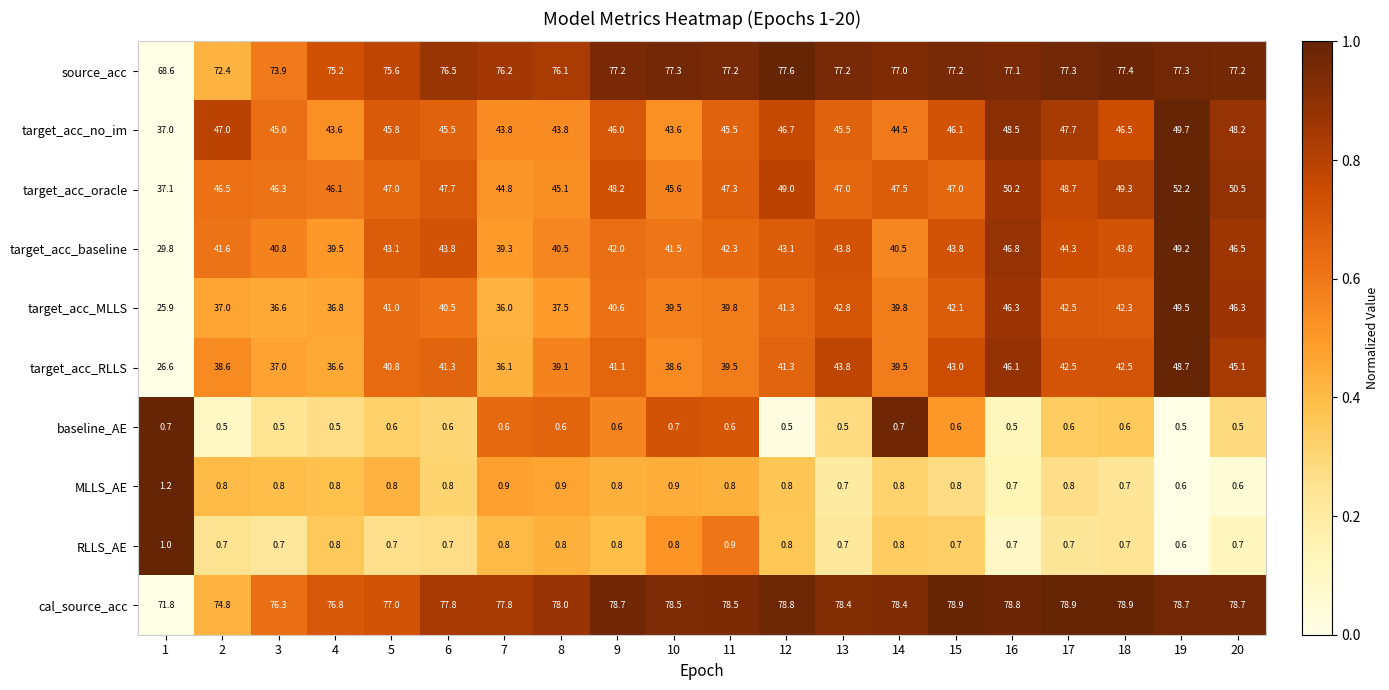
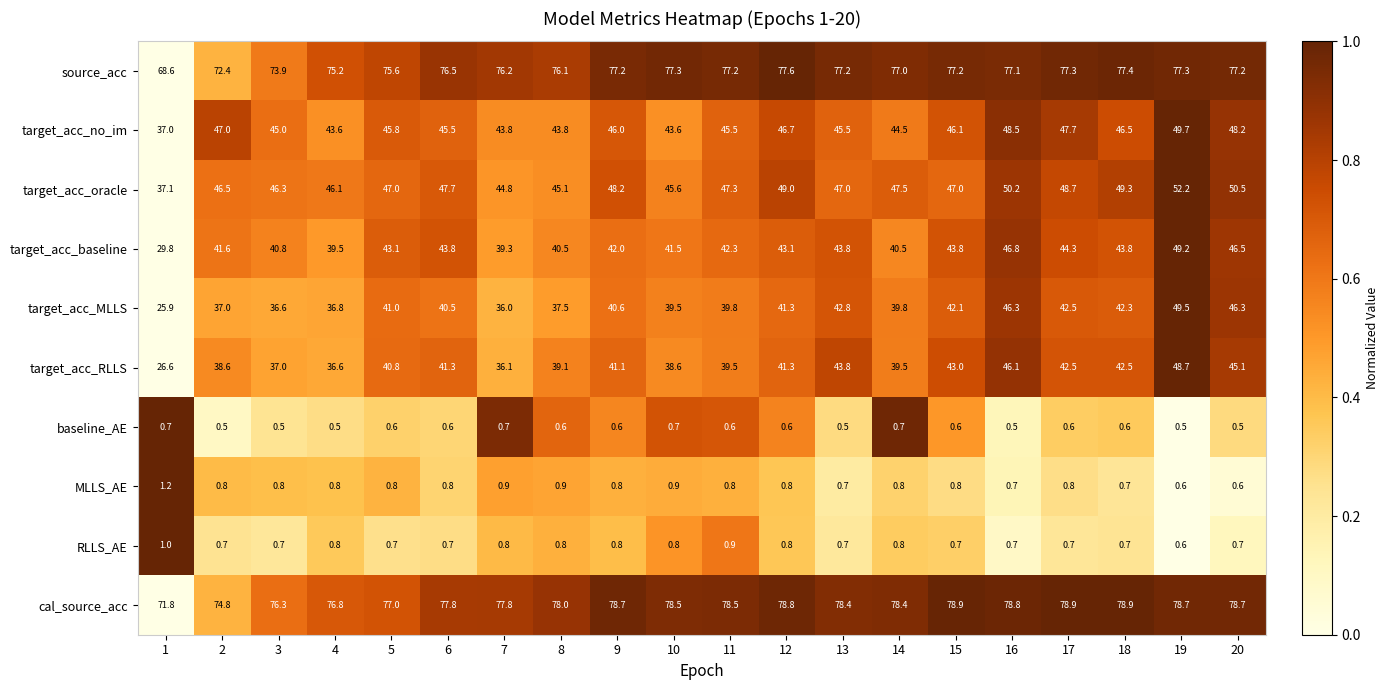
baseline_AE, 7: 0.6 -> 0.7
baseline_AE, 12: 0.5 -> 0.6
